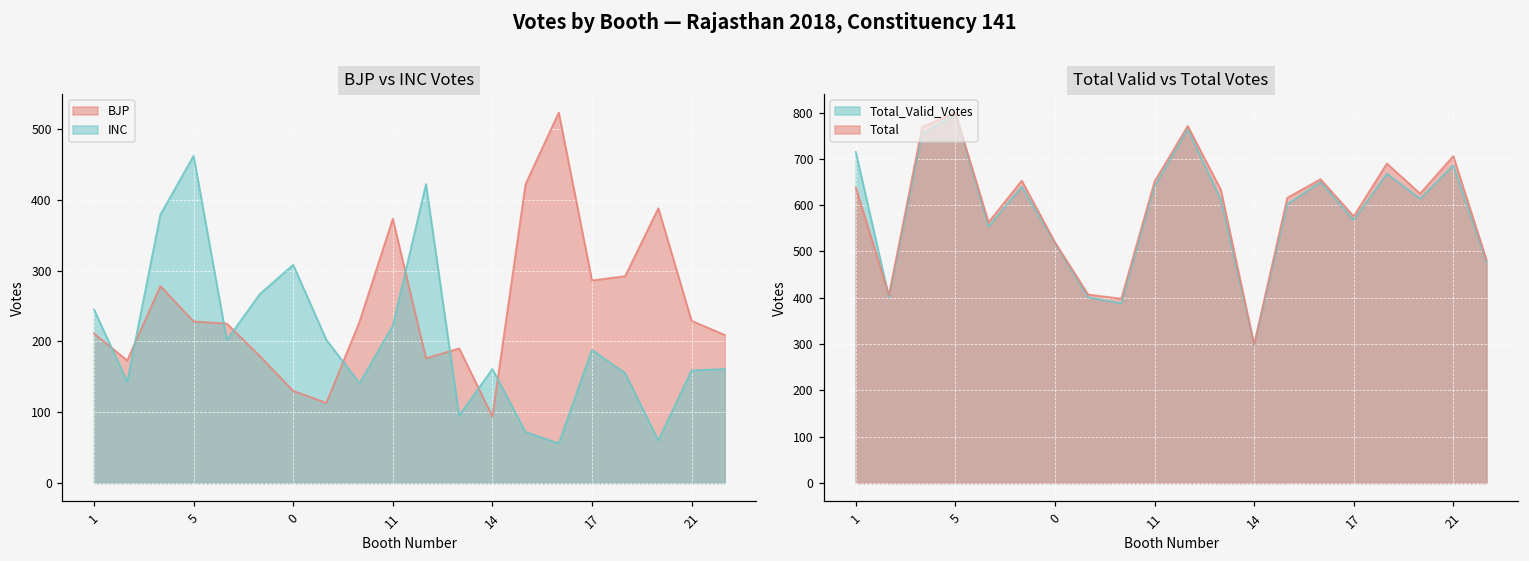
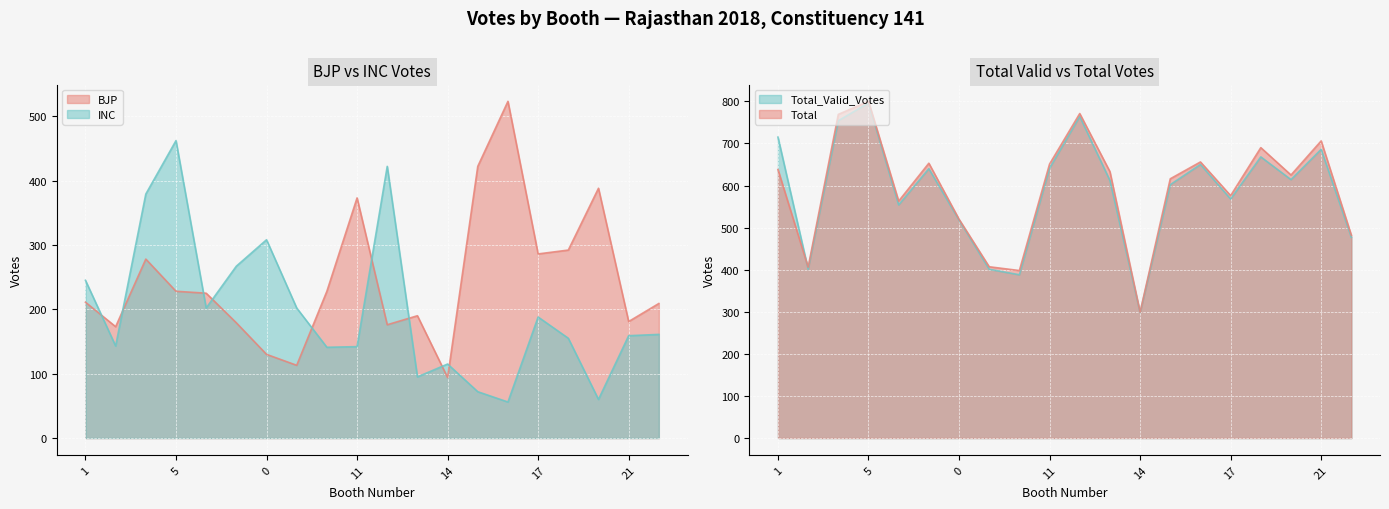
BJP vs INC Votes, INC, 11: 220 -> 140
BJP vs INC Votes, INC, 14: 160 -> 120
BJP vs INC Votes, BJP, 21: 230 -> 180
